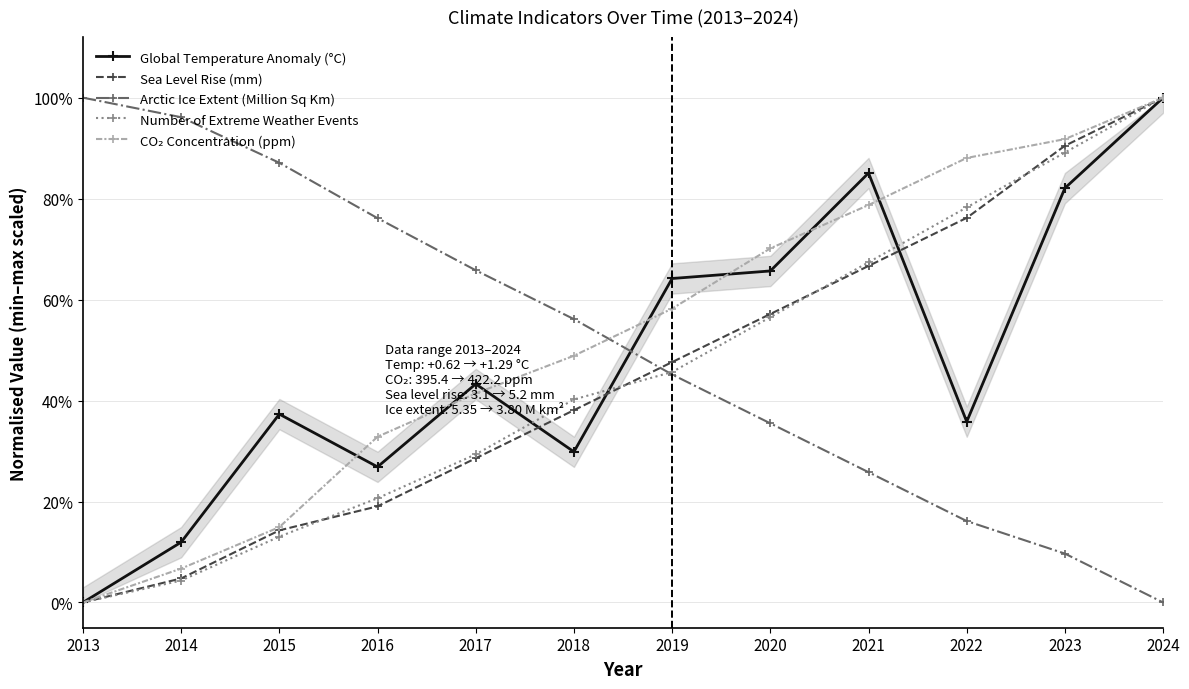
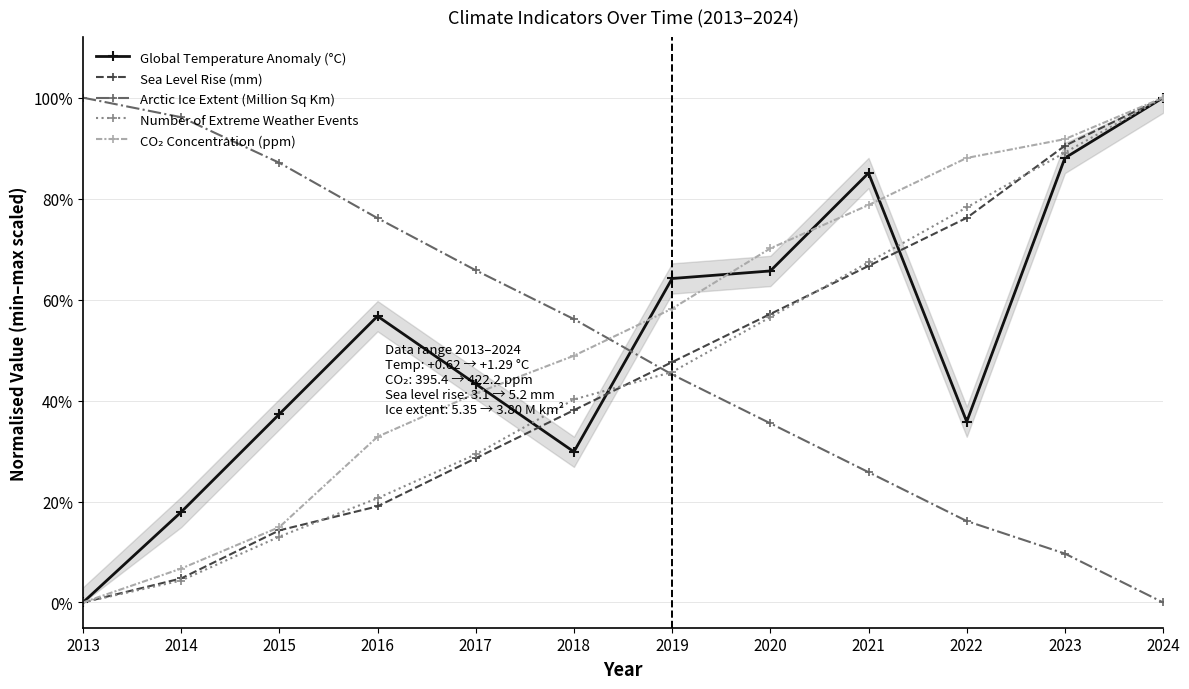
Global Temperature Anomaly (°C), 2014: 12% -> 18%
Global Temperature Anomaly (°C), 2016: 27% -> 57%
Global Temperature Anomaly (°C), 2023: 82% -> 88%
